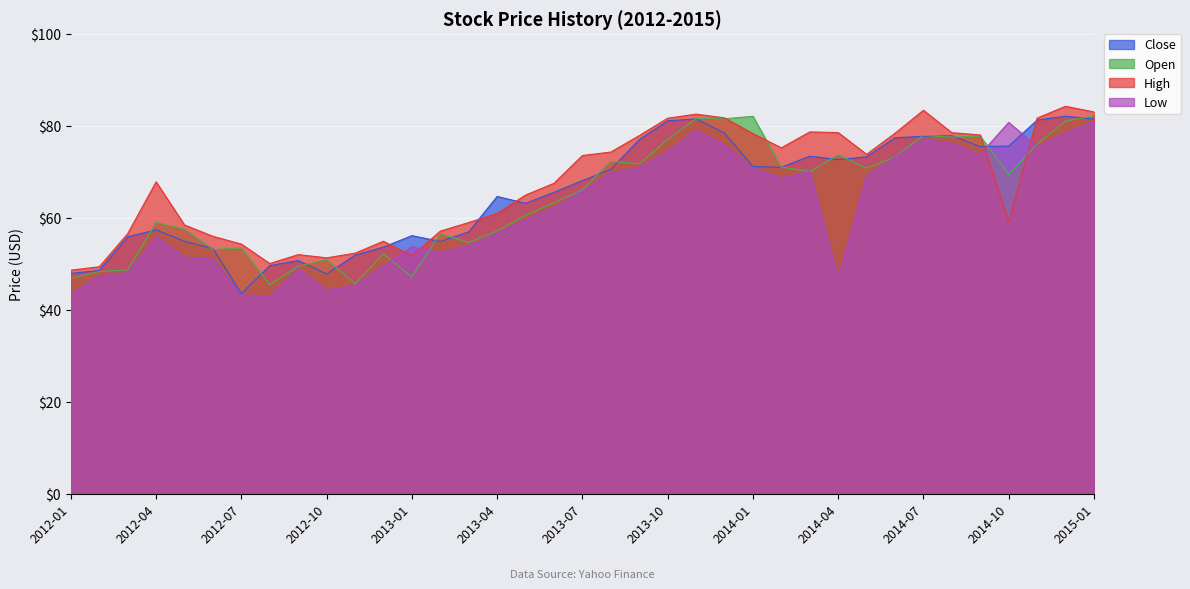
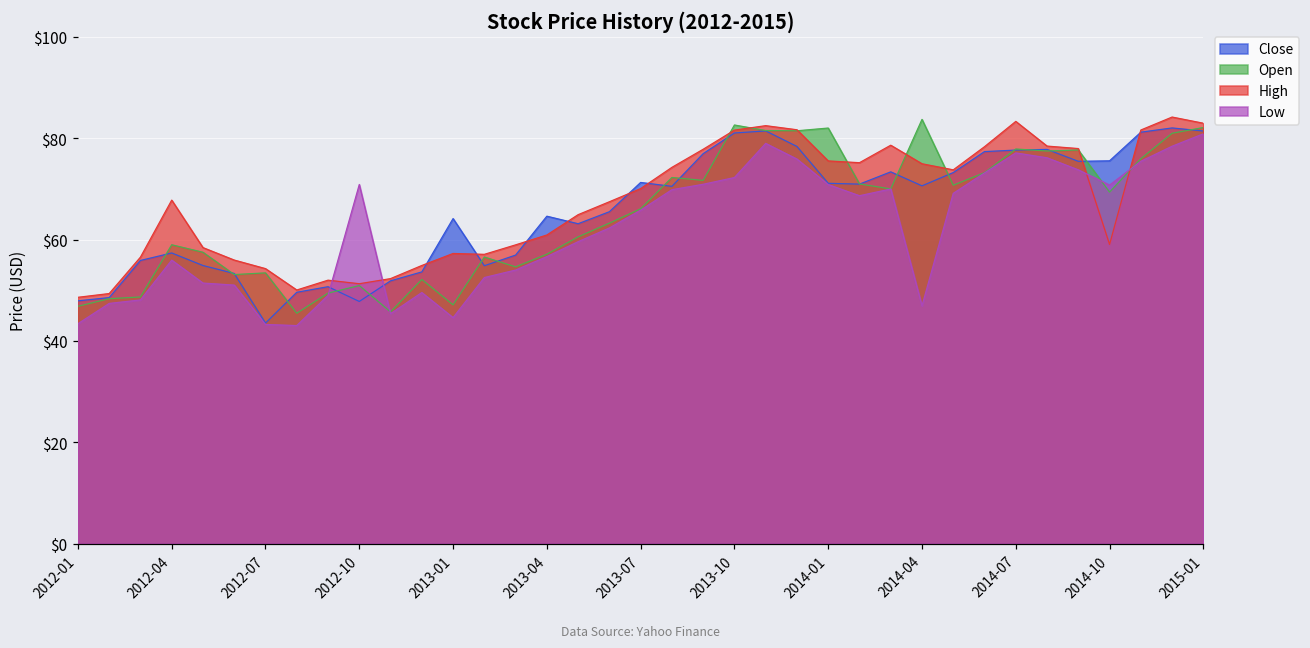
Low, 2012-10: $44 -> $71
Close, 2013-01: $56 -> $64
High, 2013-01: $52 -> $57
Low, 2013-01: $54 -> $45
Close, 2013-07: $68 -> $71
High, 2013-07: $74 -> $70
Open, 2013-10: $77 -> $83
Low, 2013-10: $74 -> $72
High, 2014-01: $78 -> $76
Close, 2014-04: $73 -> $71
Open, 2014-04: $74 -> $84
High, 2014-04: $79 -> $75
Low, 2014-10: $81 -> $71
